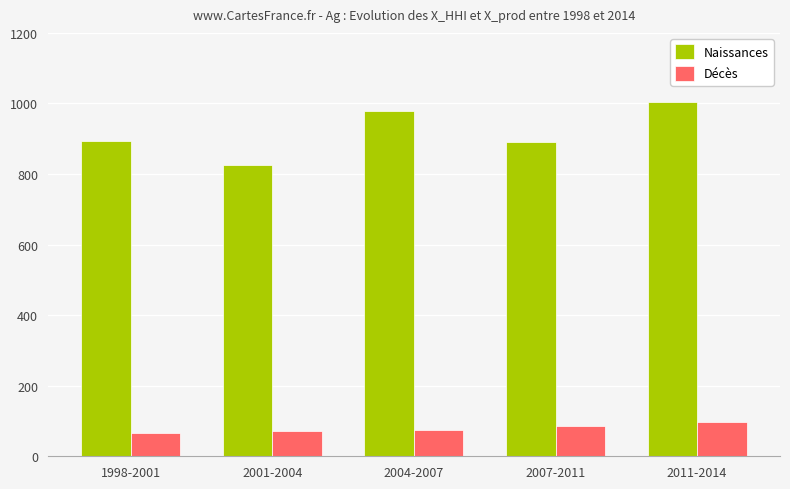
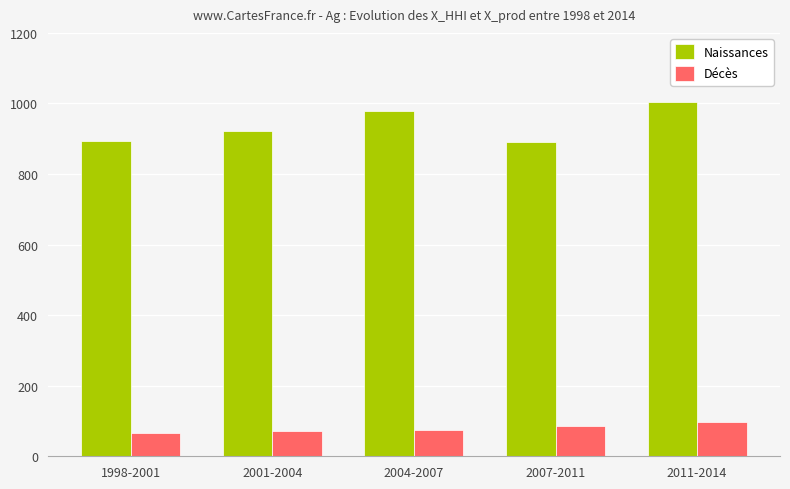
Naissances, 2001-2004: 830 -> 920
